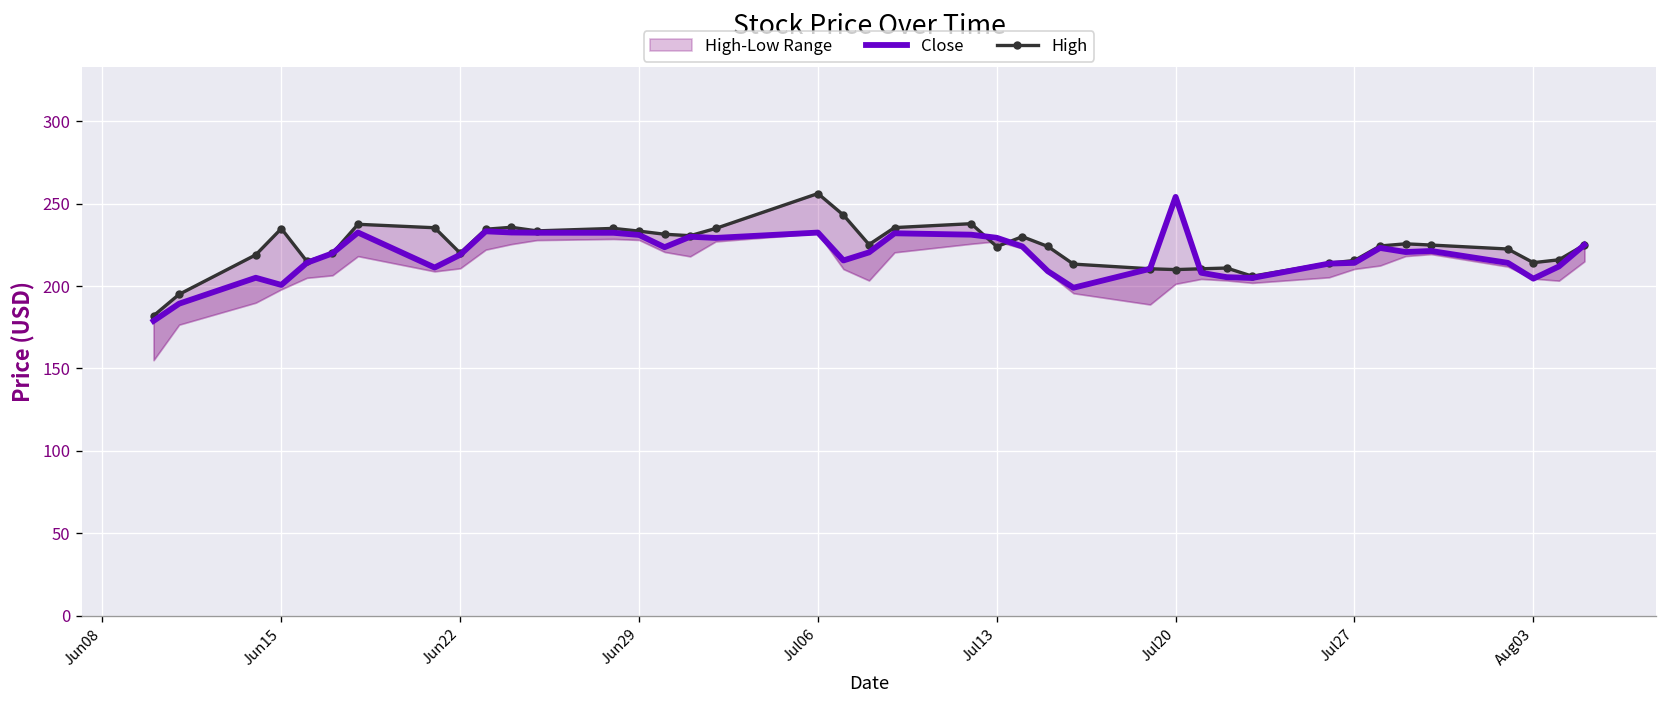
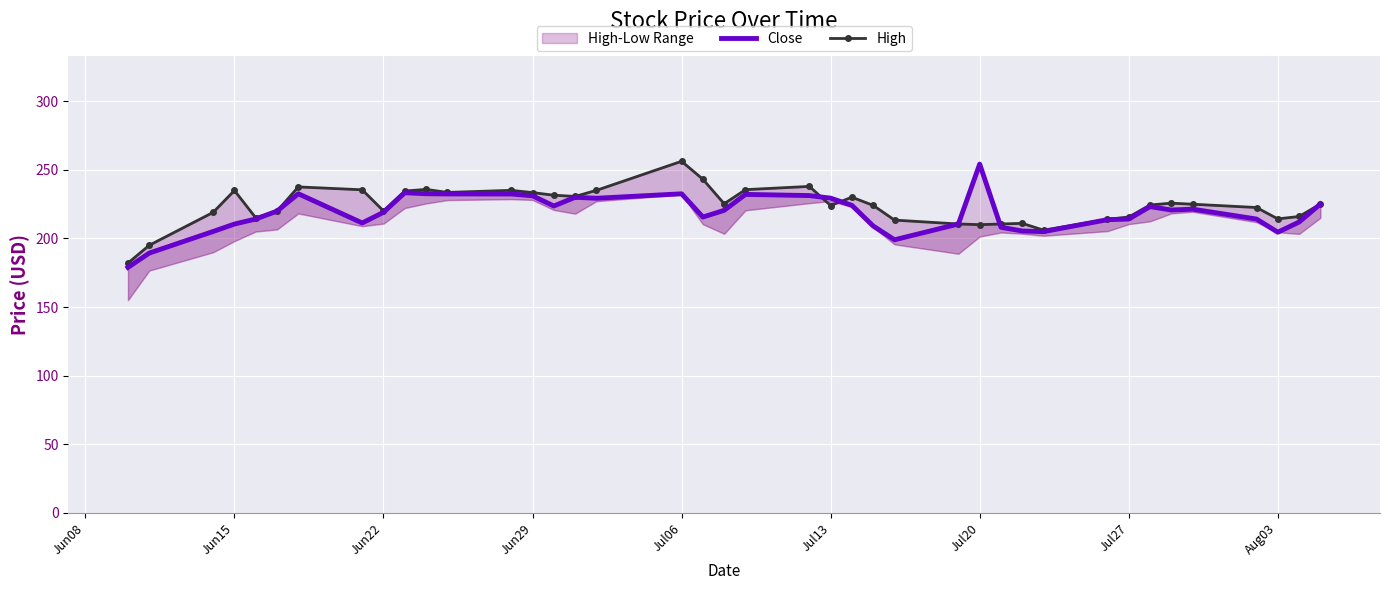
Close, Jun15: 201 -> 210
